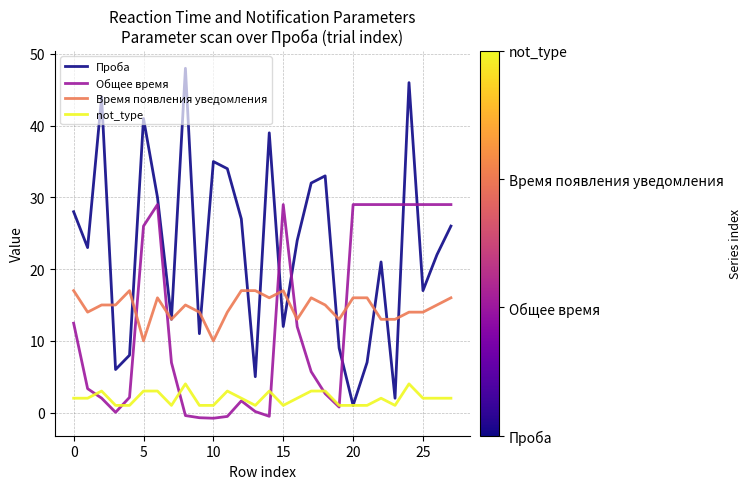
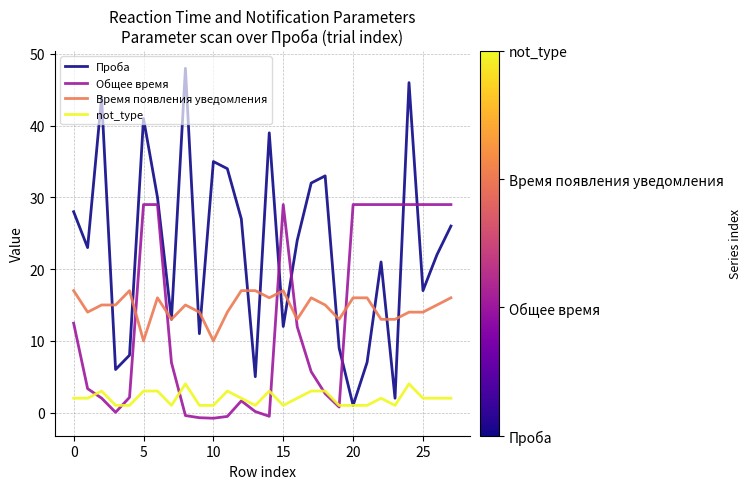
Общее время, 5: 26 -> 29
